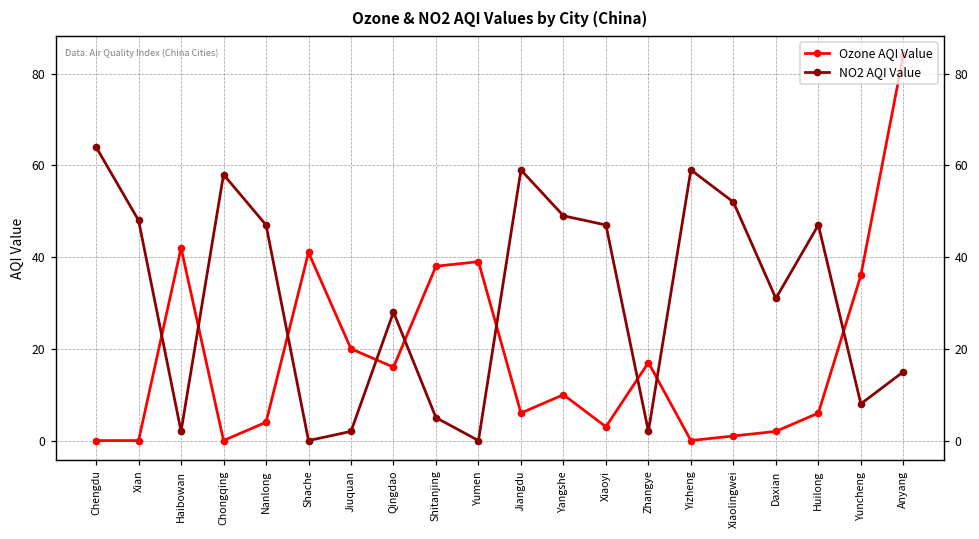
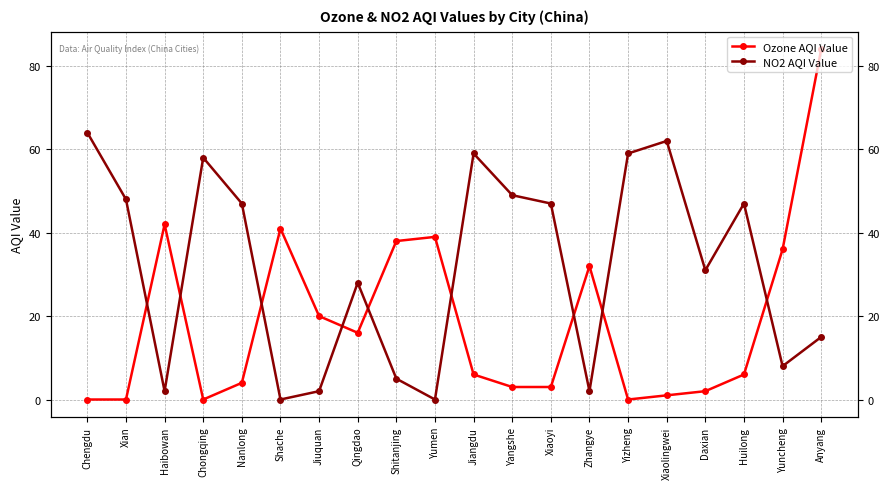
Ozone AQI Value, Yangshe: 10 -> 3
Ozone AQI Value, Zhangye: 17 -> 32
NO2 AQI Value, Xiaolingwei: 52 -> 62
